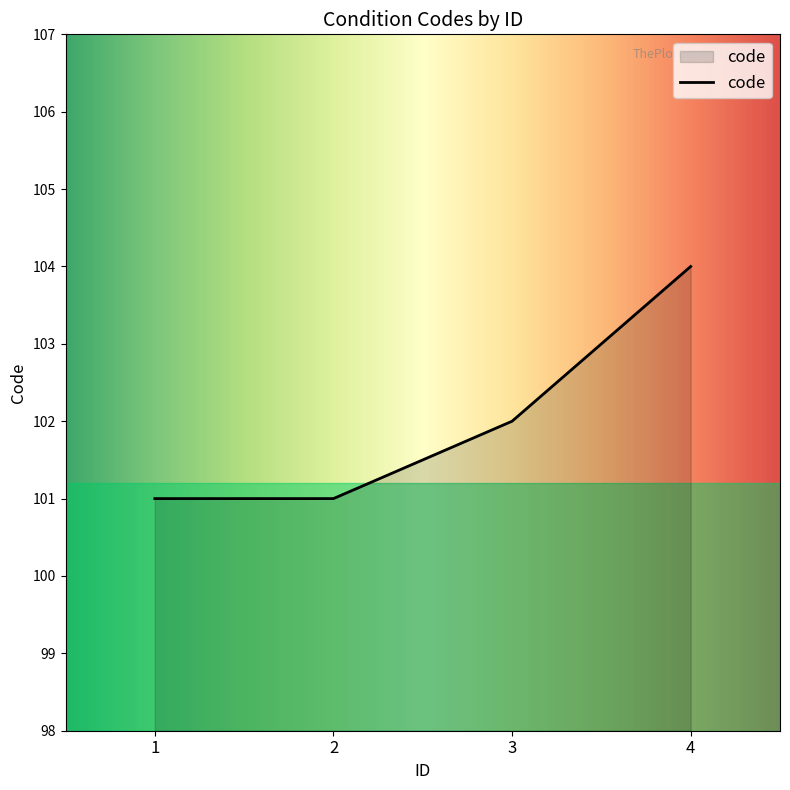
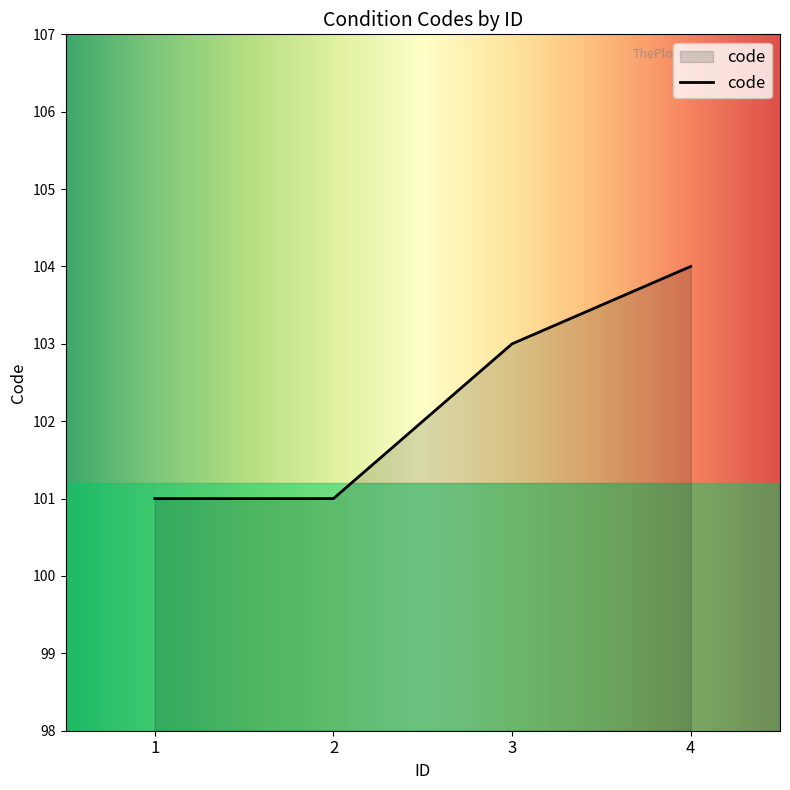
3: 102 -> 103
